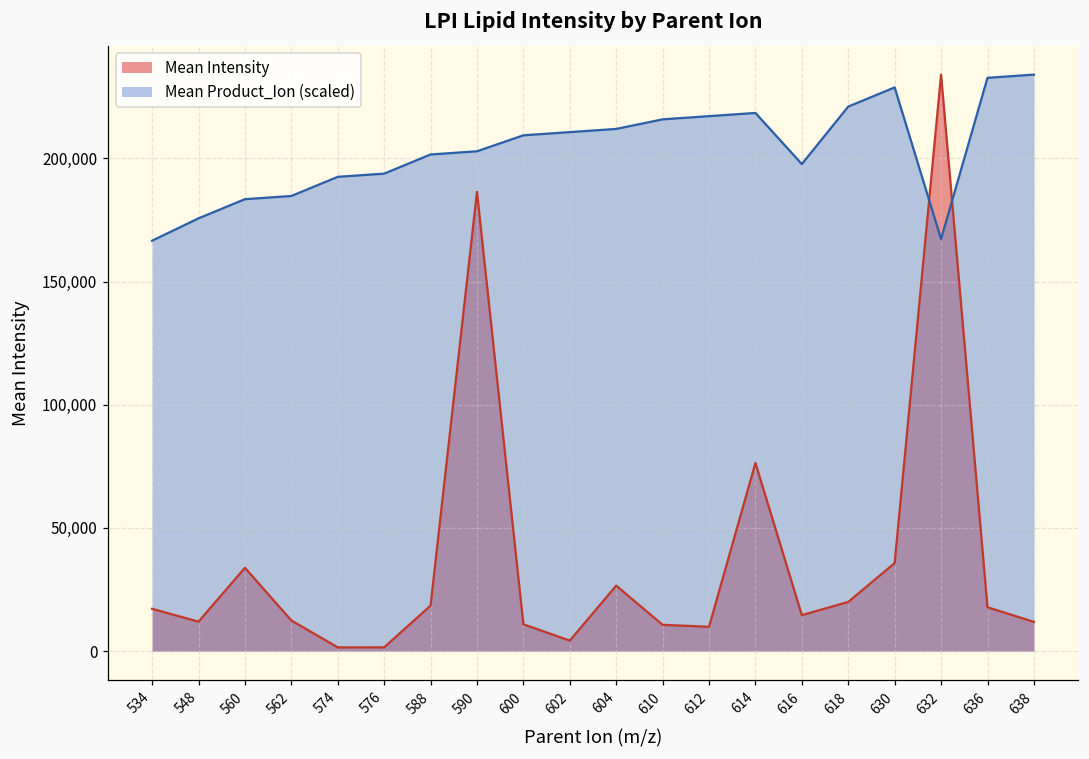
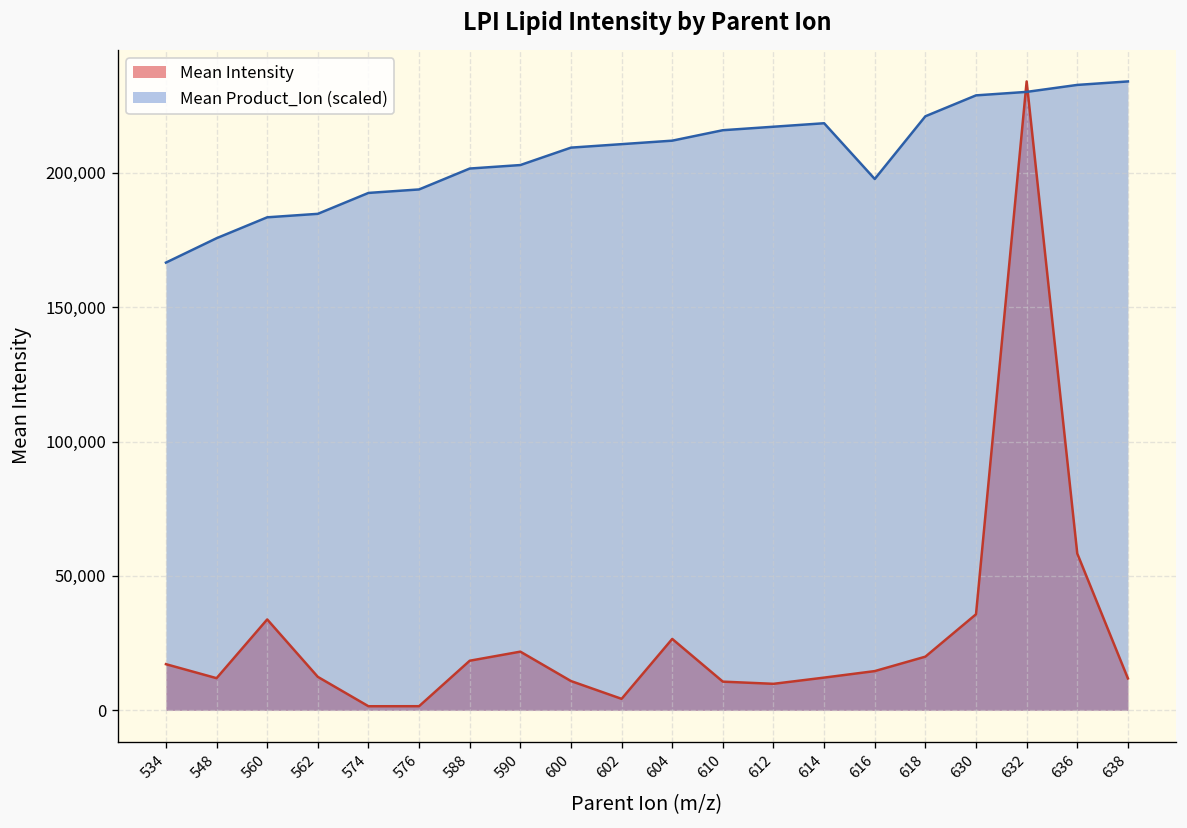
Mean Intensity, 590: 186,000 -> 22,000
Mean Intensity, 614: 76,000 -> 12,000
Mean Product_Ion (scaled), 632: 167,000 -> 230,000
Mean Intensity, 636: 18,000 -> 58,000
